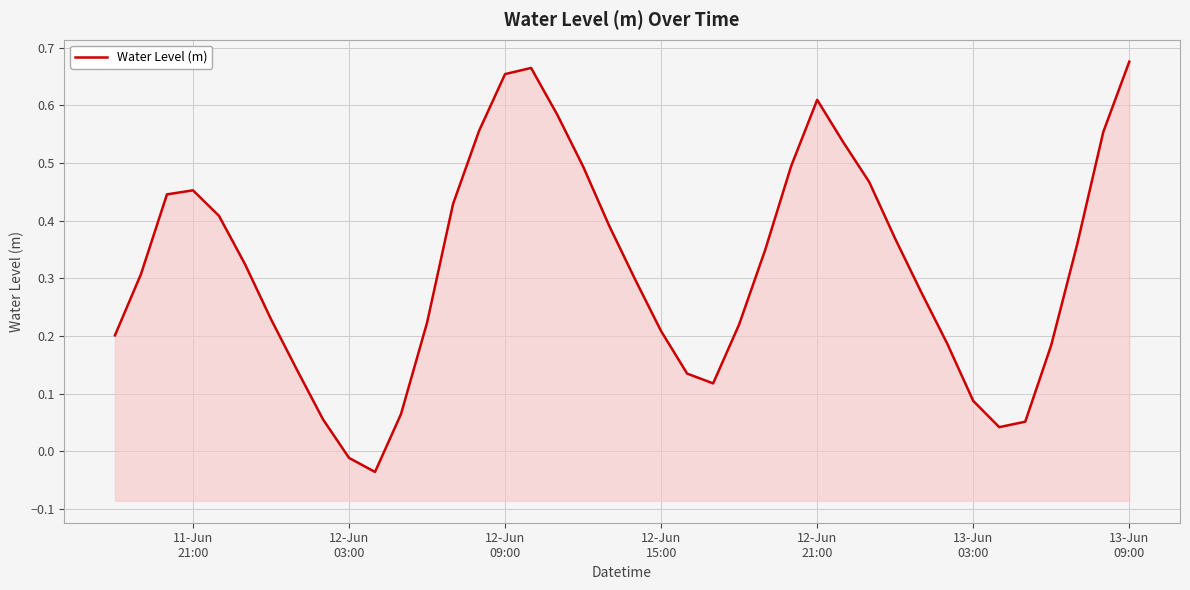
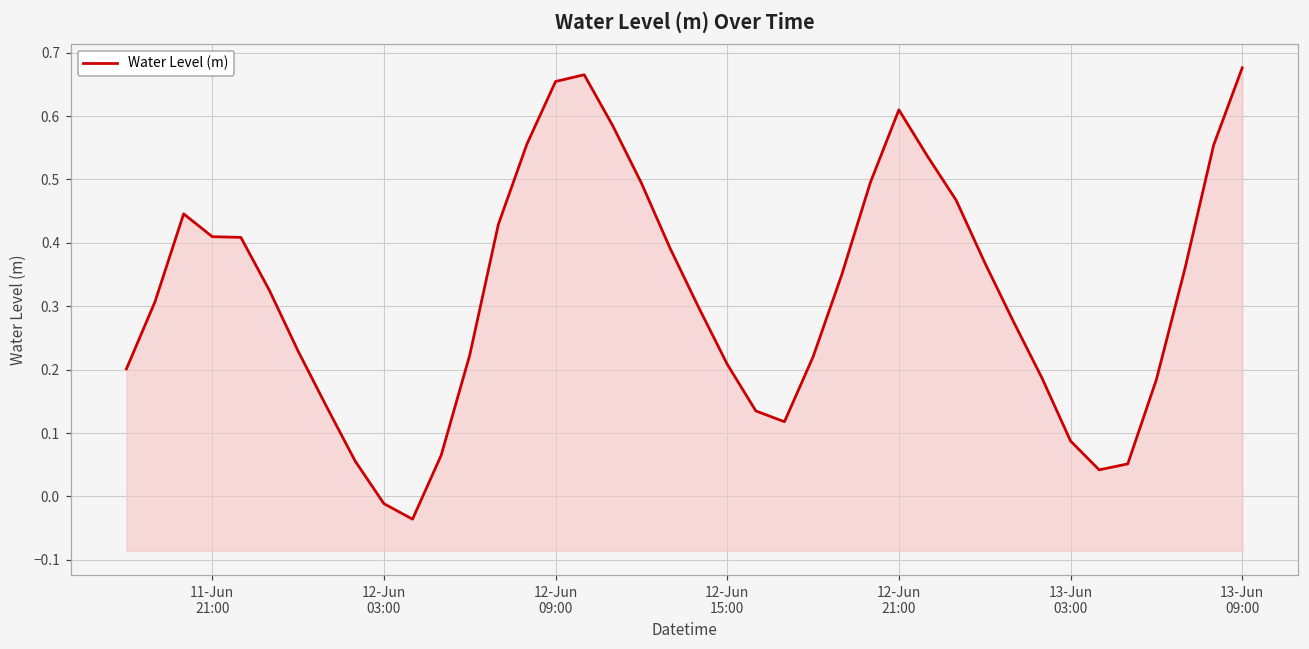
11-Jun 21:00: 0.45 -> 0.41
